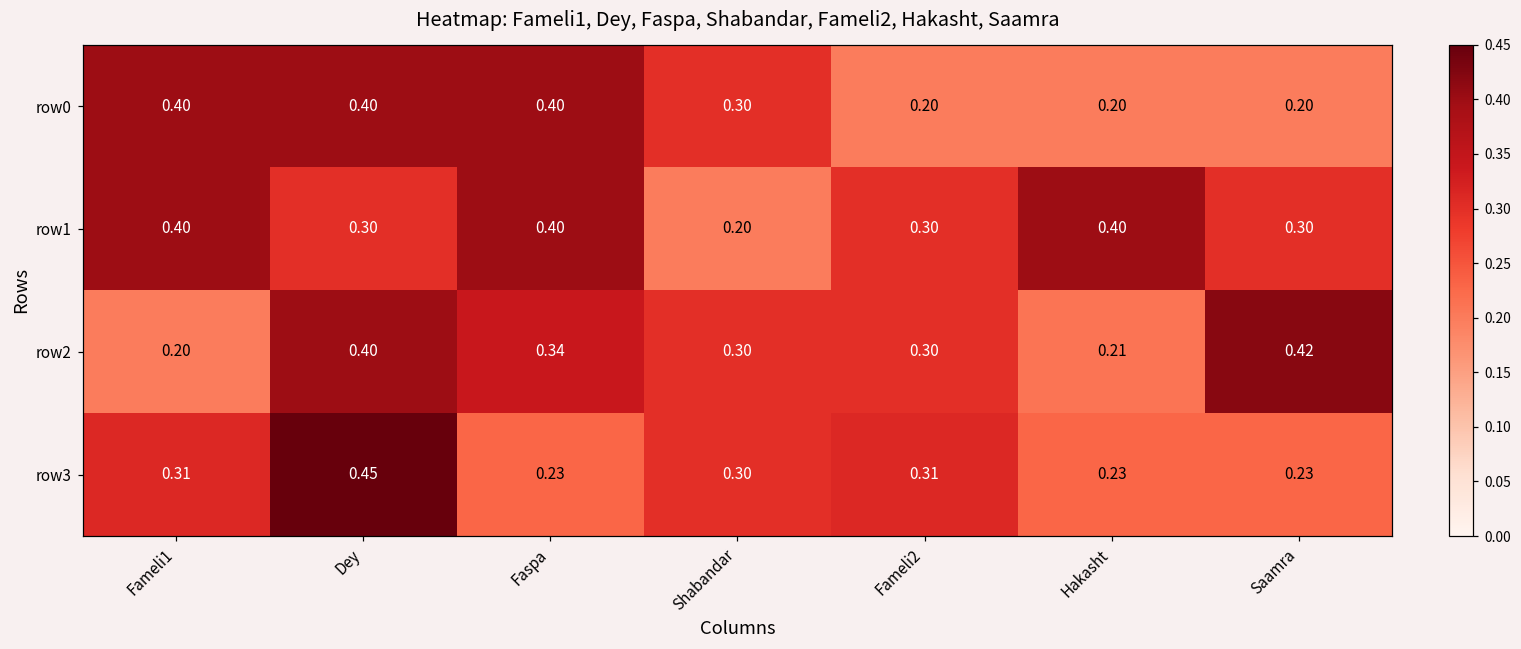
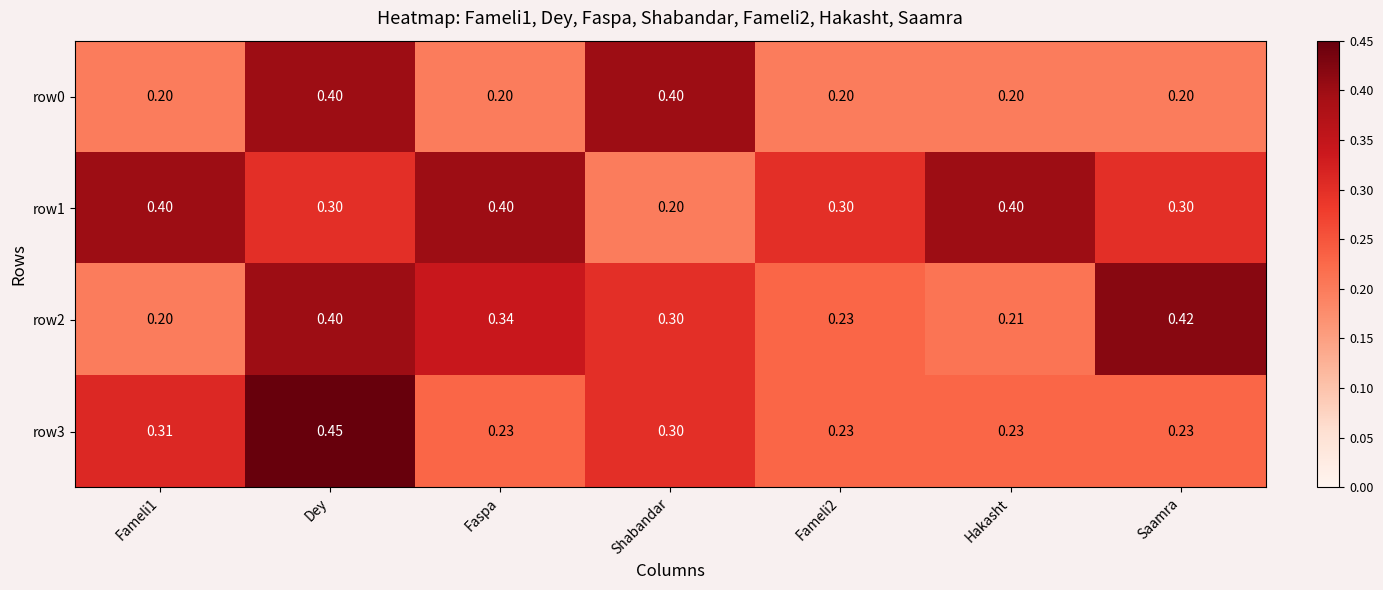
row0, Fameli1: 0.40 -> 0.20
row0, Faspa: 0.40 -> 0.20
row0, Shabandar: 0.30 -> 0.40
row2, Fameli2: 0.30 -> 0.23
row3, Fameli2: 0.31 -> 0.23
